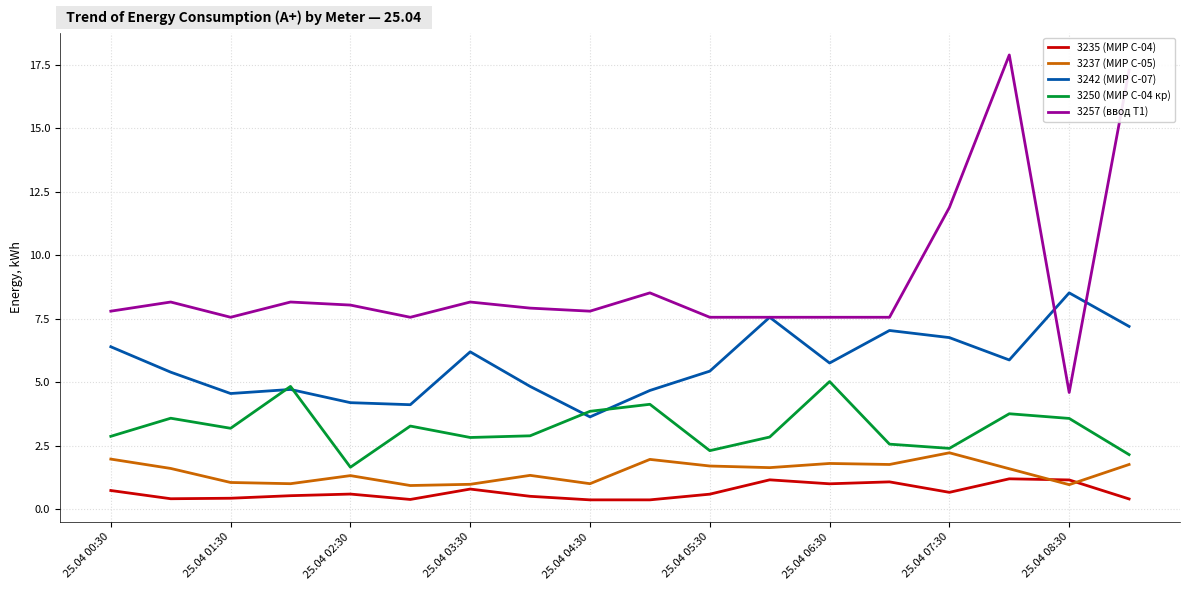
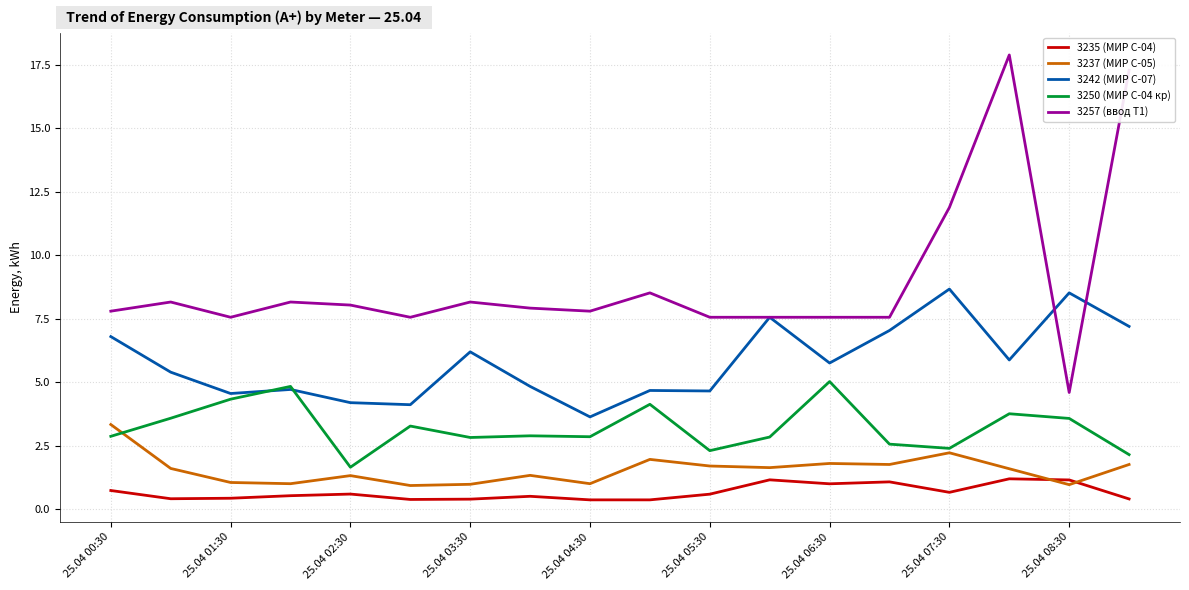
3237 (МИР С-05), 25.04 00:30: 2.0 -> 3.3
3242 (МИР С-07), 25.04 00:30: 6.4 -> 6.8
3250 (МИР С-04 кр), 25.04 01:30: 3.2 -> 4.3
3235 (МИР С-04), 25.04 03:30: 0.8 -> 0.4
3250 (МИР С-04 кр), 25.04 04:30: 3.9 -> 2.9
3242 (МИР С-07), 25.04 05:30: 5.4 -> 4.7
3242 (МИР С-07), 25.04 07:30: 6.8 -> 8.7
